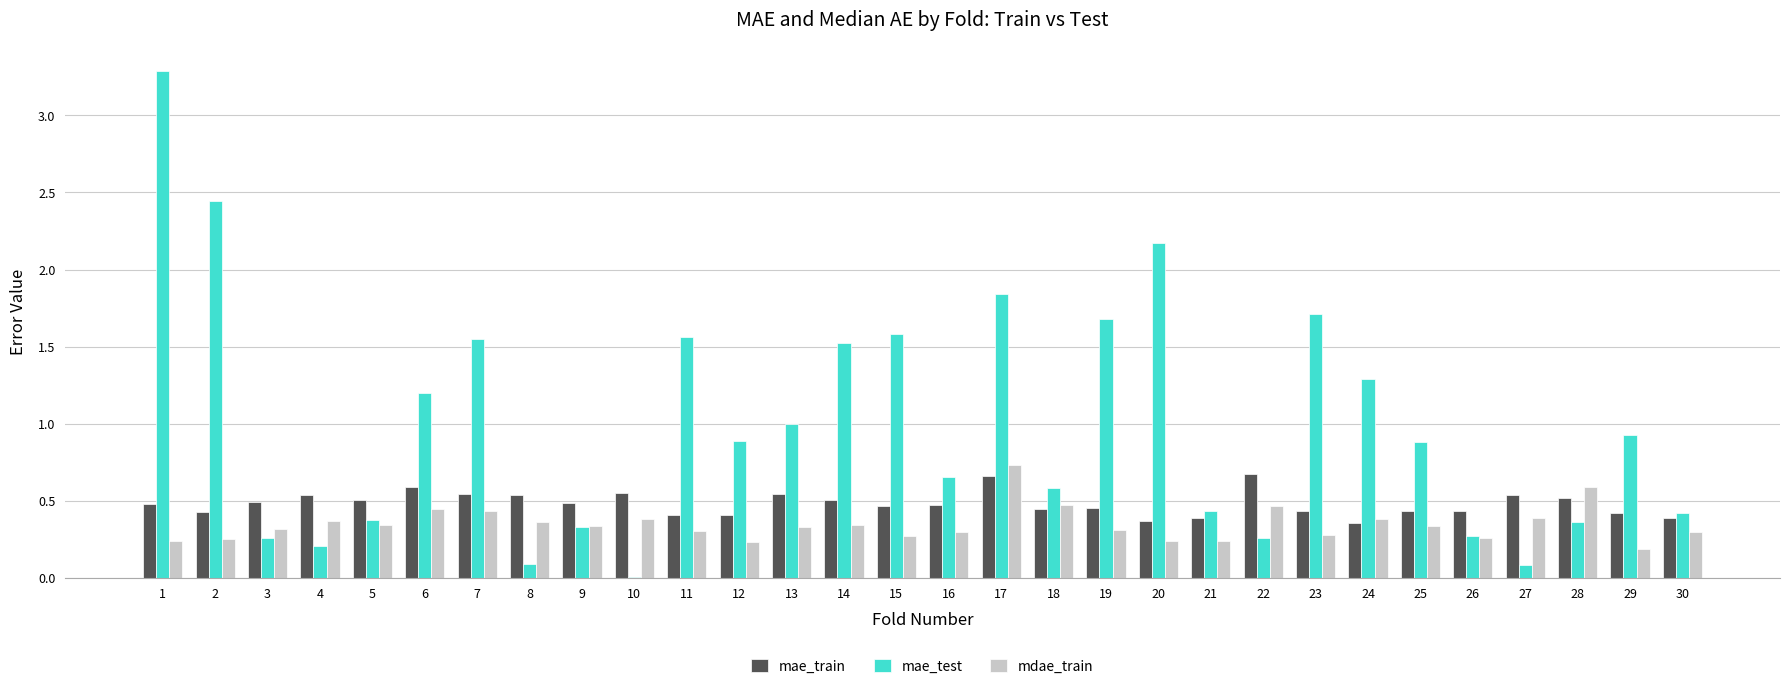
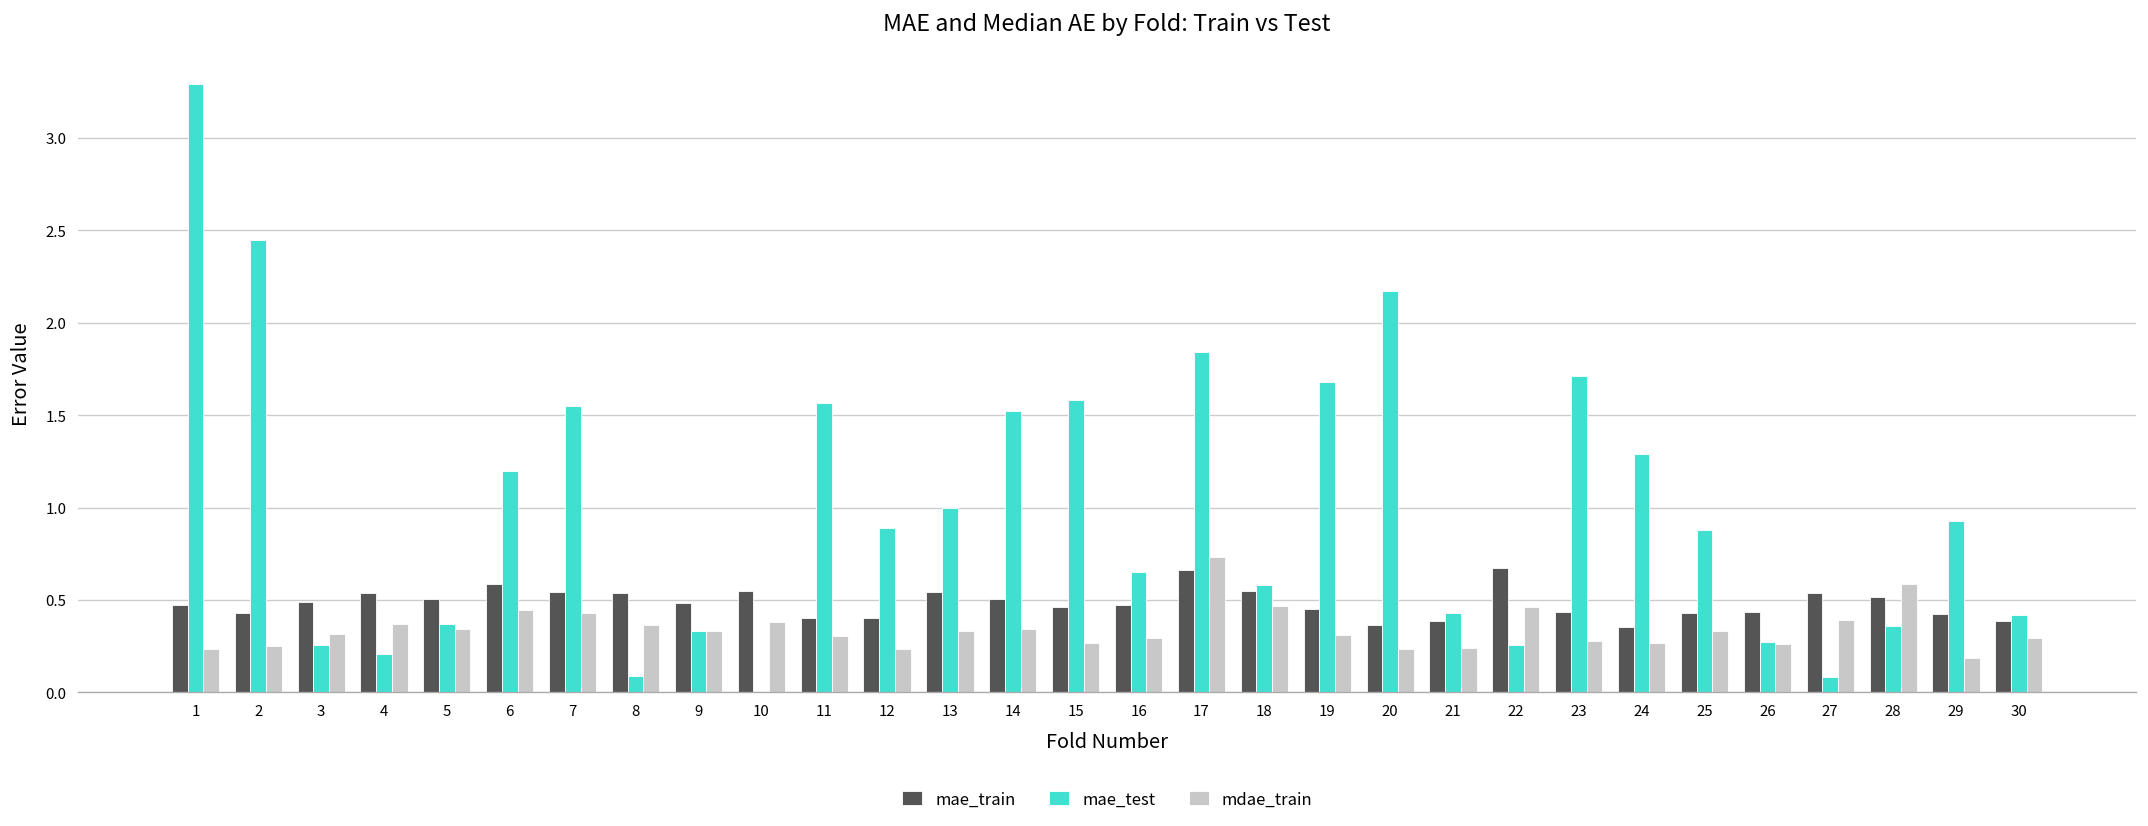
mae_train, 18: 0.45 -> 0.55
mdae_train, 24: 0.38 -> 0.27
